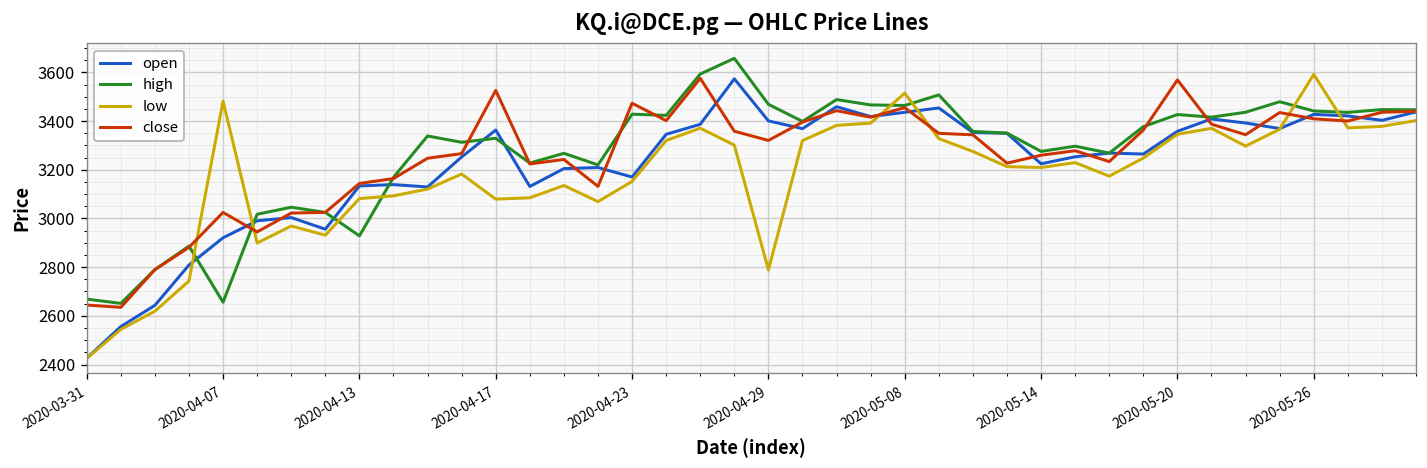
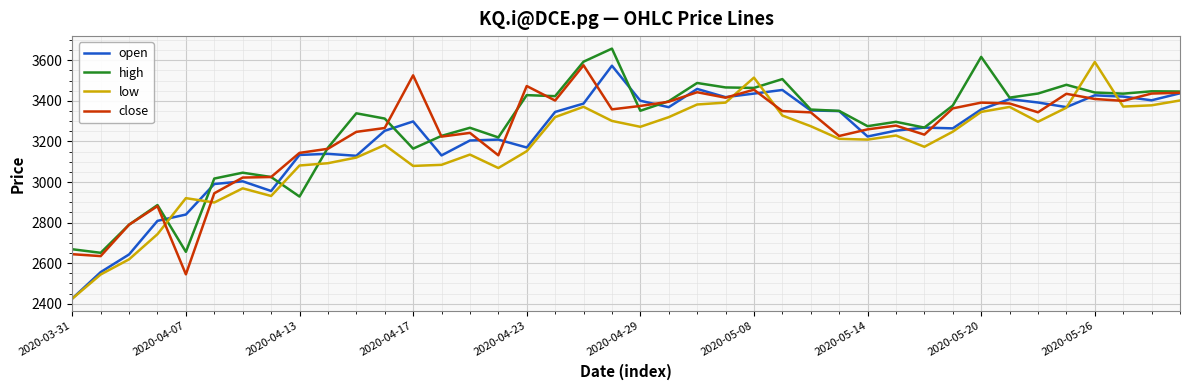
open, 2020-04-07: 2920 -> 2840
low, 2020-04-07: 3480 -> 2920
close, 2020-04-07: 3020 -> 2540
open, 2020-04-17: 3360 -> 3300
high, 2020-04-17: 3330 -> 3160
high, 2020-04-29: 3470 -> 3350
low, 2020-04-29: 2790 -> 3270
close, 2020-04-29: 3320 -> 3380
high, 2020-05-20: 3430 -> 3620
close, 2020-05-20: 3570 -> 3390
